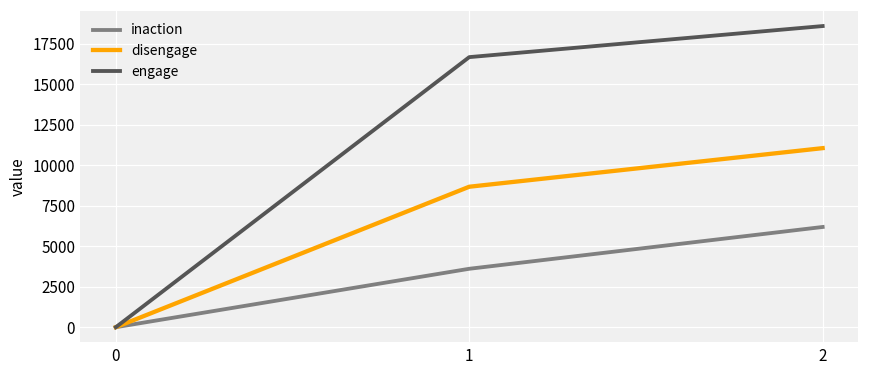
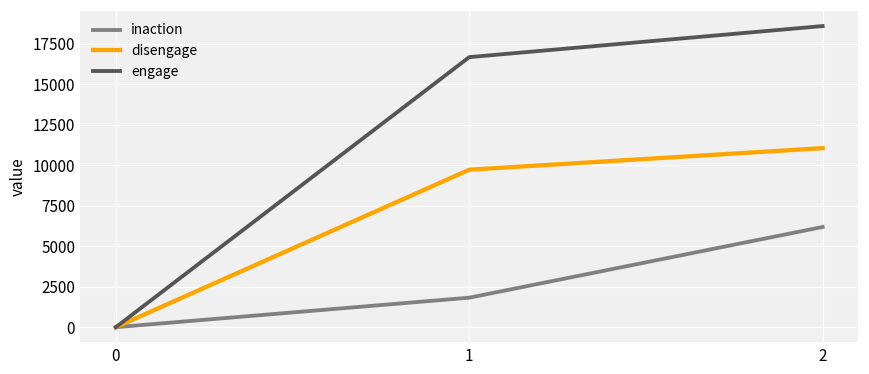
inaction, 1: 3600 -> 1800
disengage, 1: 8700 -> 9700
